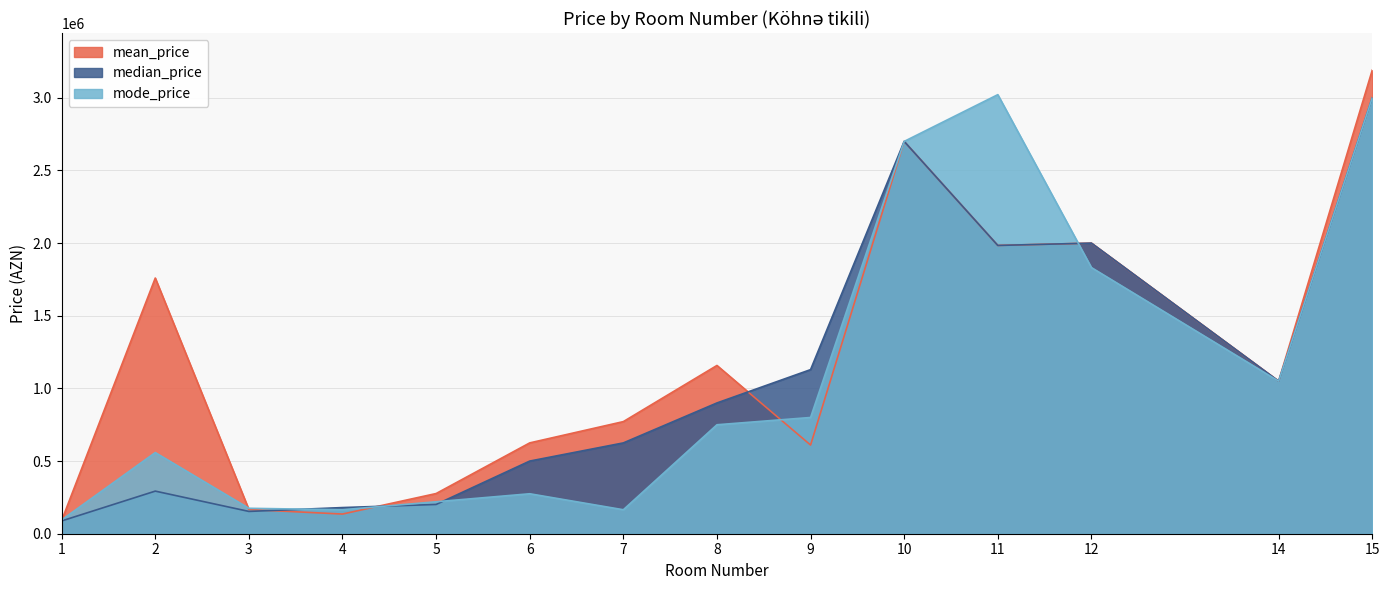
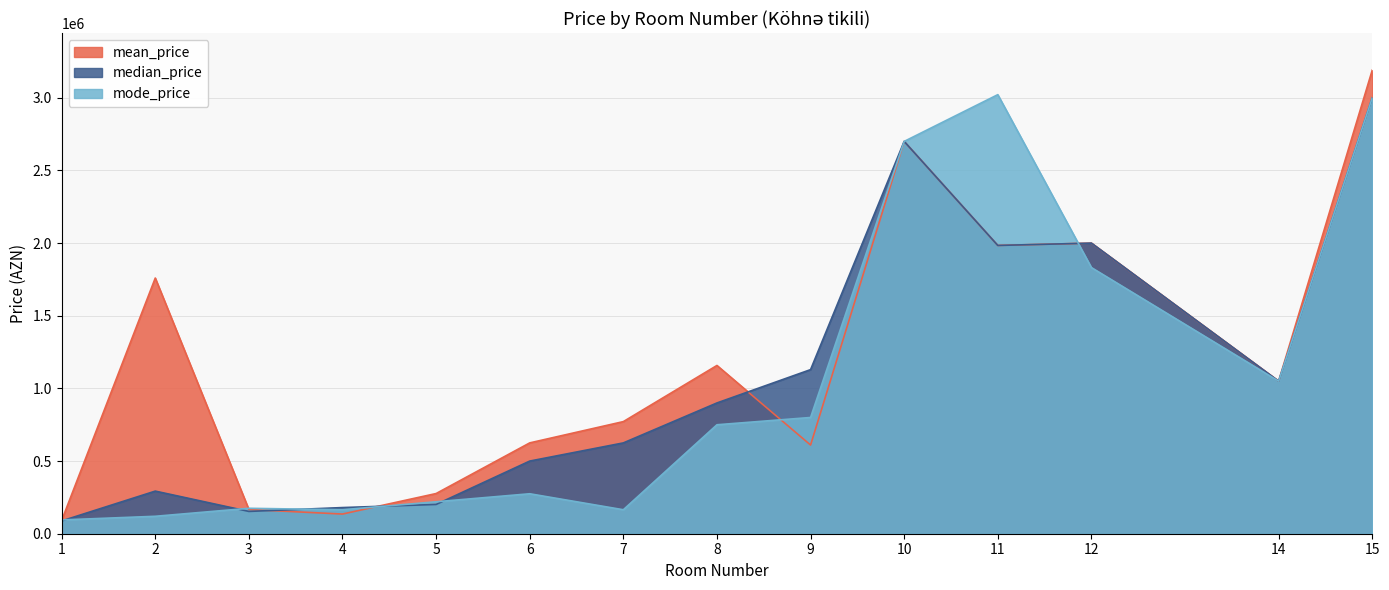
mode_price, 2: 560000 -> 120000
